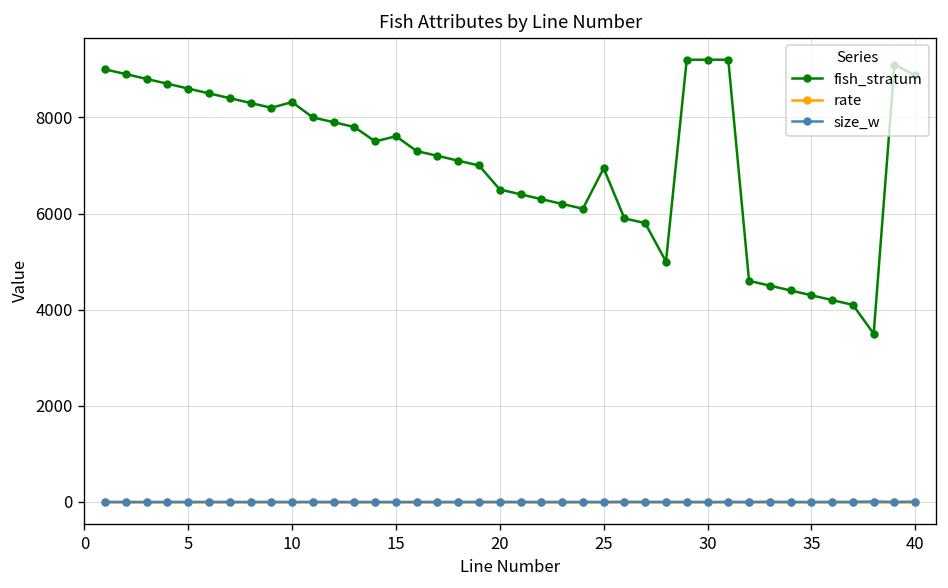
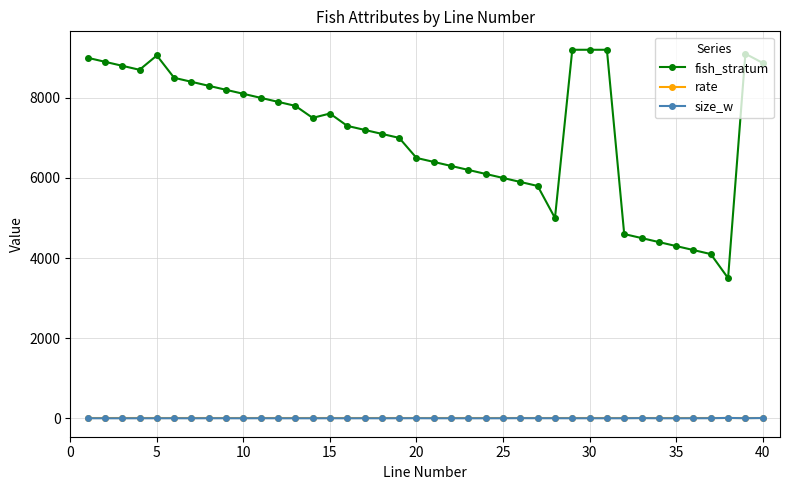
fish_stratum, 5: 8600 -> 9100
fish_stratum, 10: 8300 -> 8100
fish_stratum, 25: 6900 -> 6000
